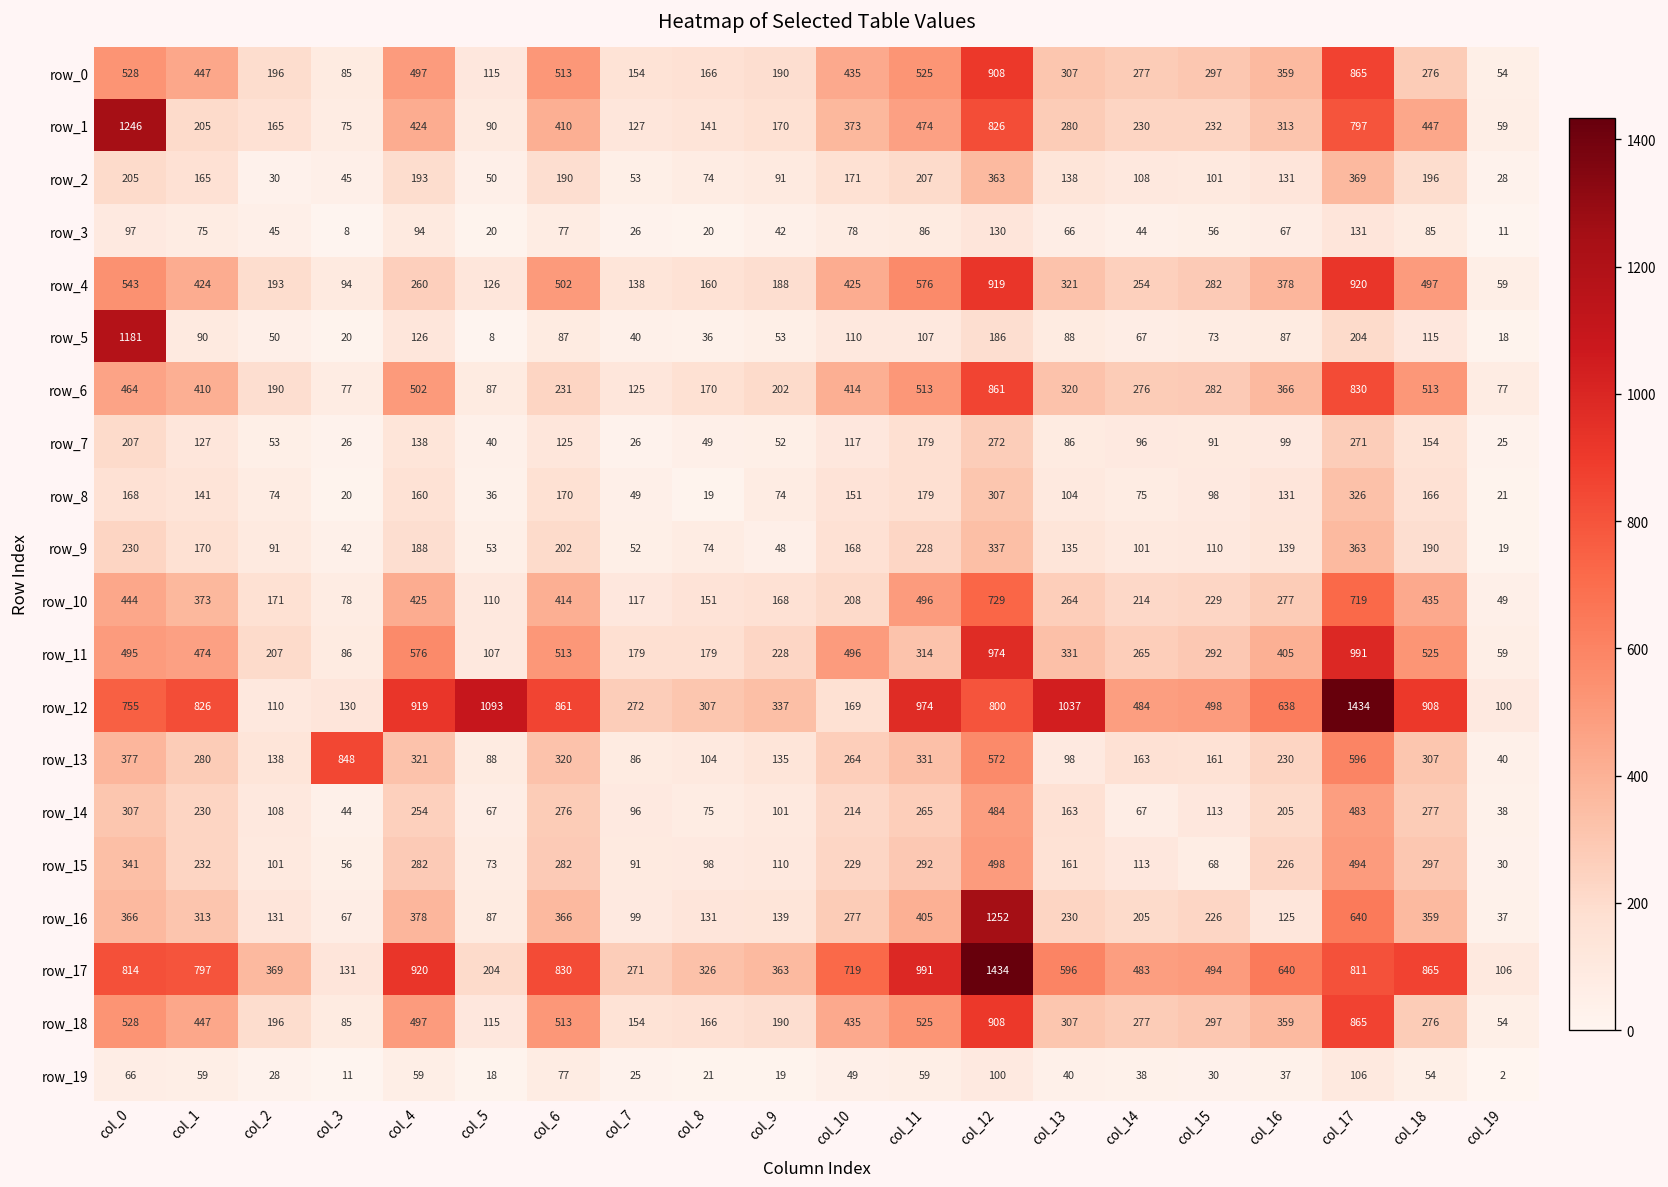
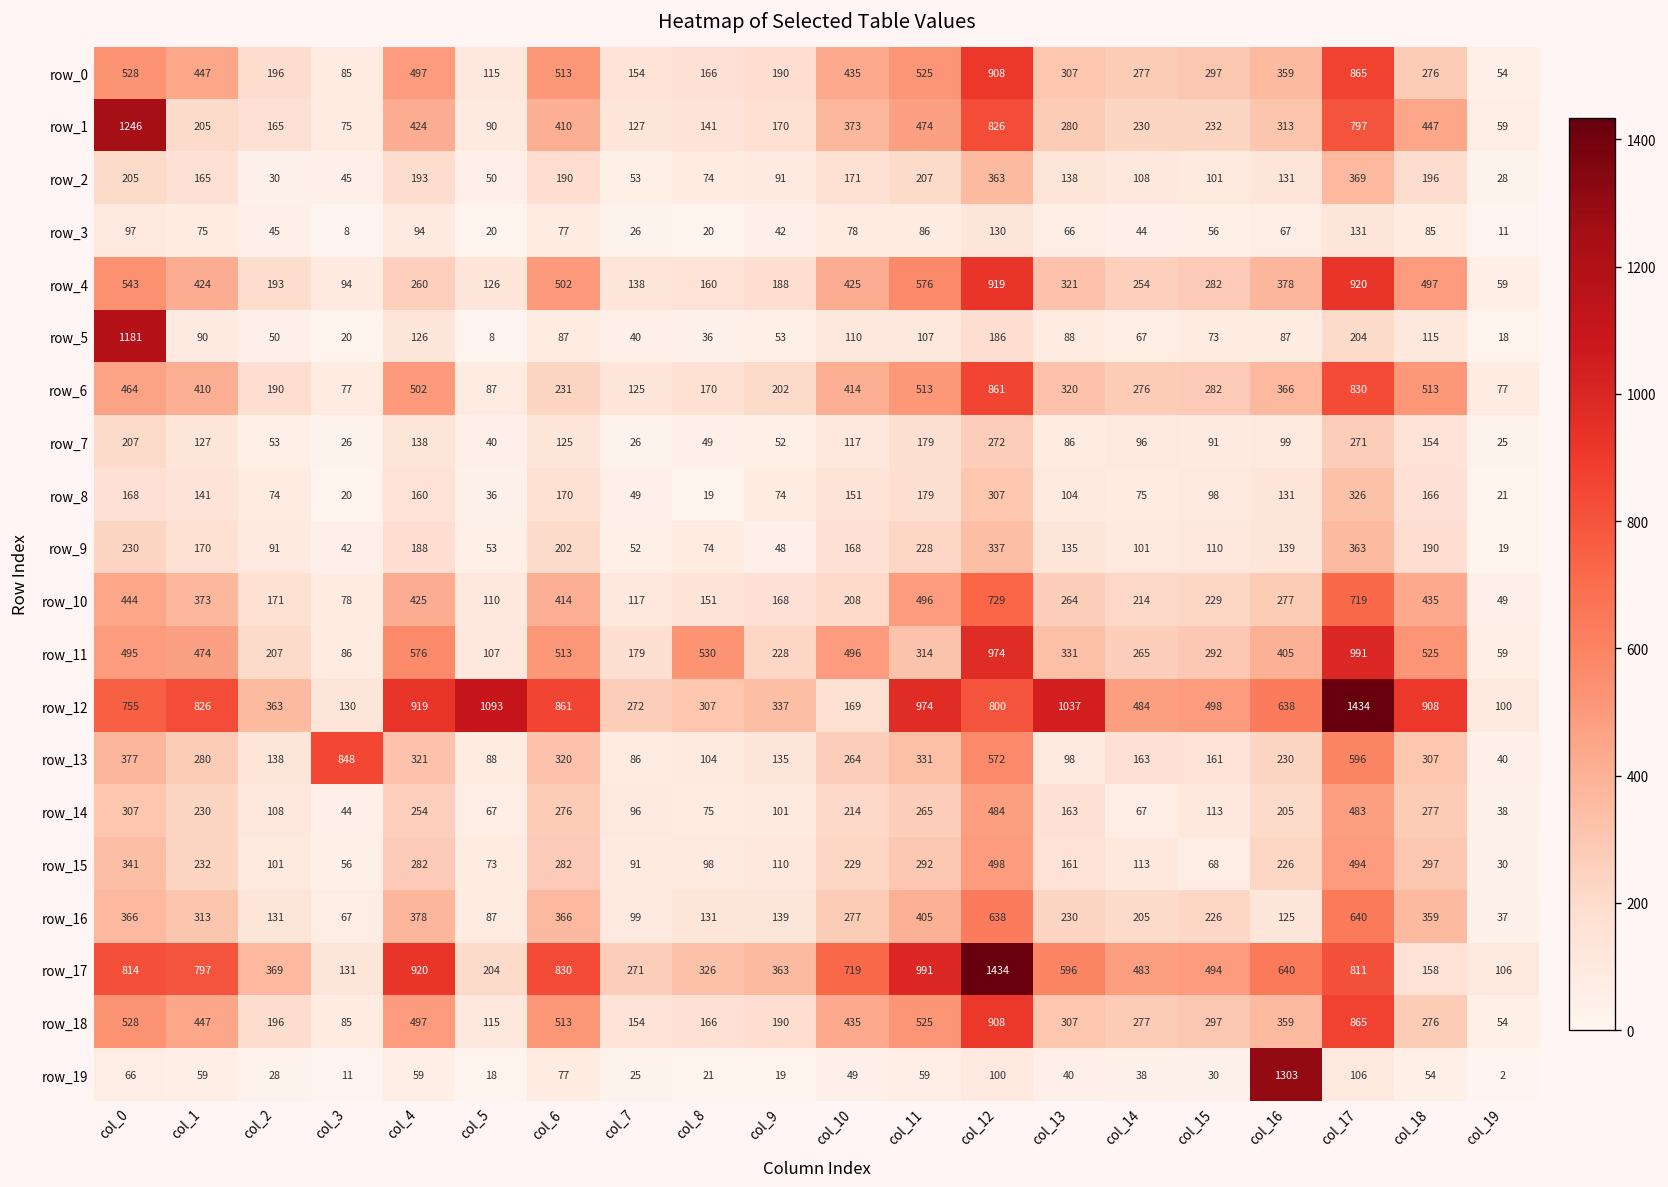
row_11, col_8: 179 -> 530
row_12, col_2: 110 -> 363
row_16, col_12: 1252 -> 638
row_17, col_18: 865 -> 158
row_19, col_16: 37 -> 1303
